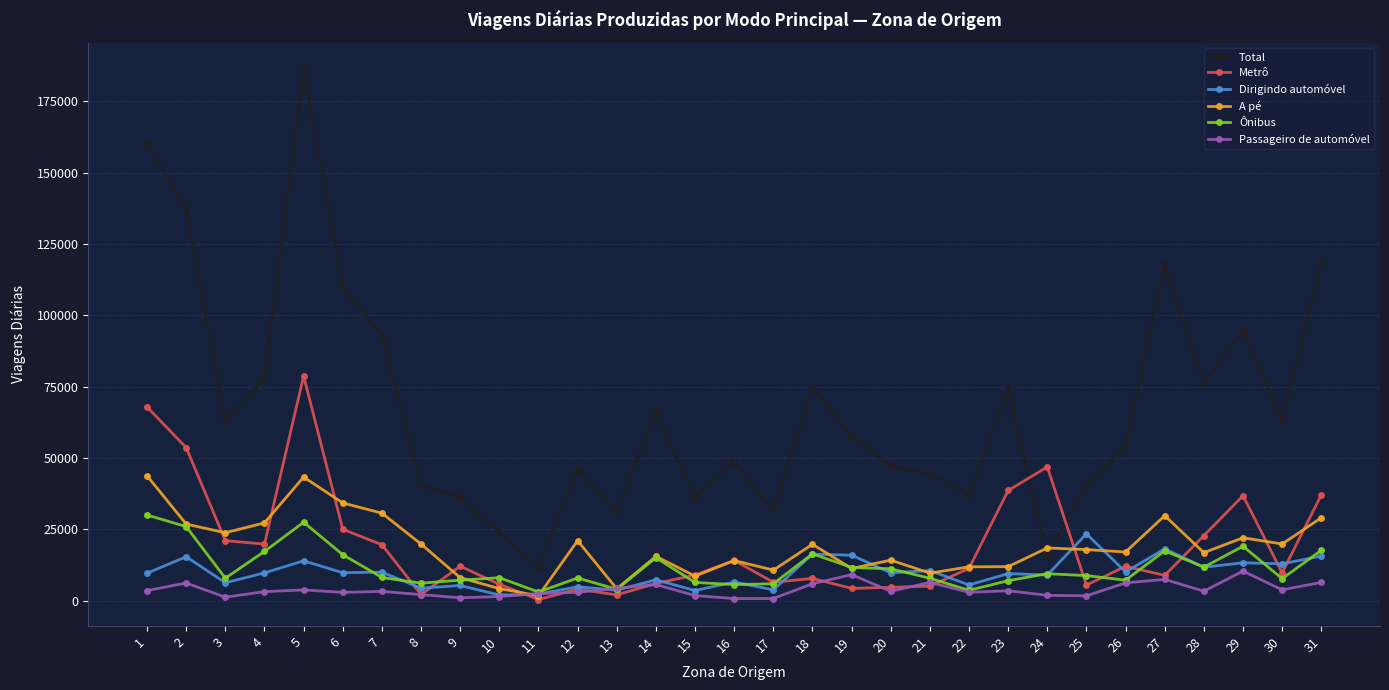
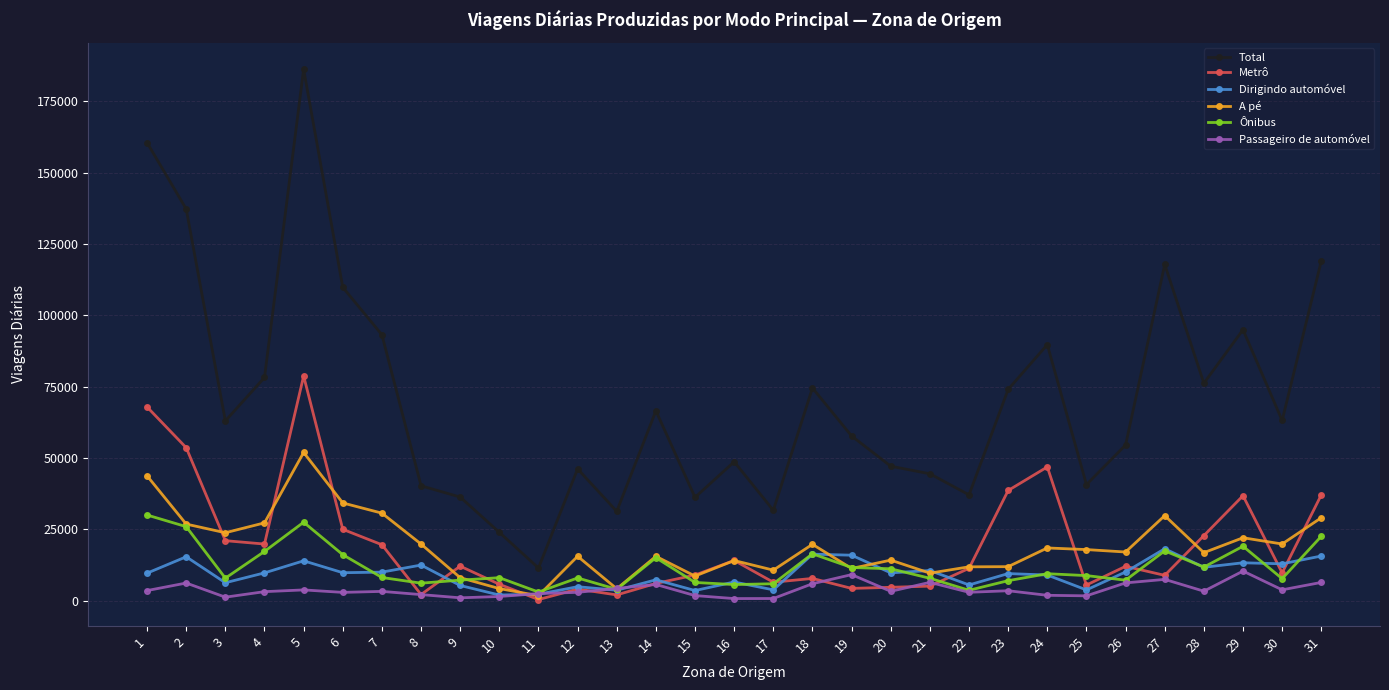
A pé, 5: 43000 -> 52000
Dirigindo automóvel, 8: 4000 -> 12000
A pé, 12: 21000 -> 16000
Total, 24: 16000 -> 90000
Dirigindo automóvel, 25: 23000 -> 4000
Ônibus, 31: 18000 -> 23000
